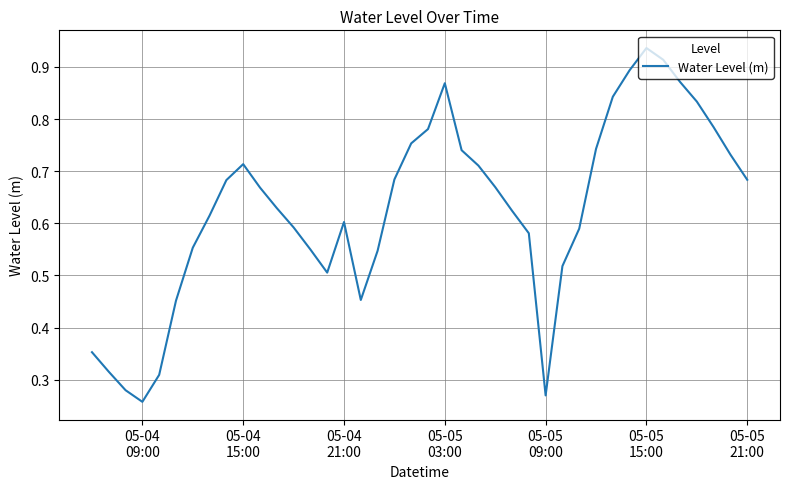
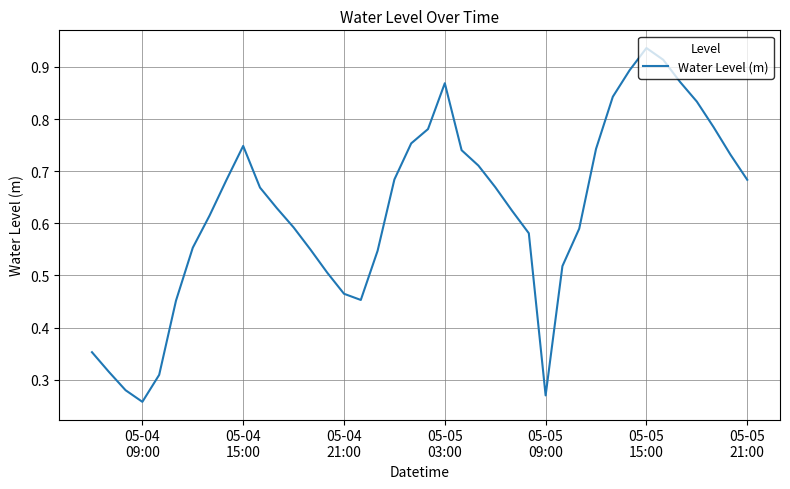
05-04 15:00: 0.71 -> 0.75
05-04 21:00: 0.60 -> 0.46
